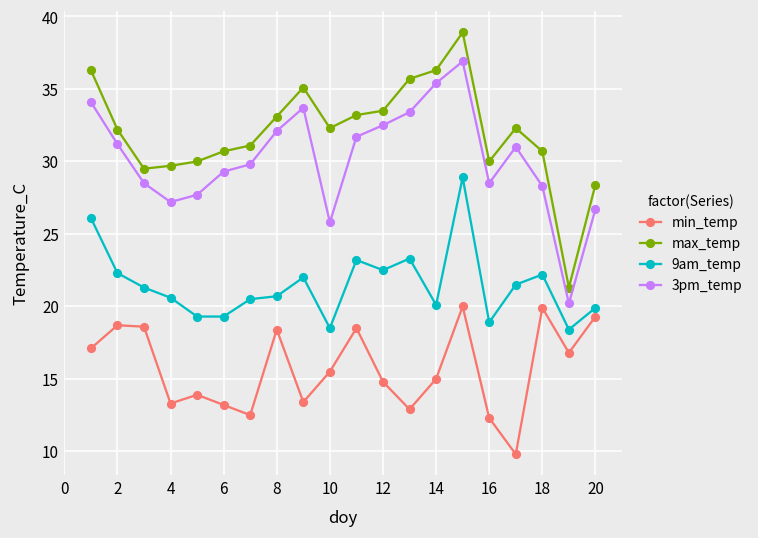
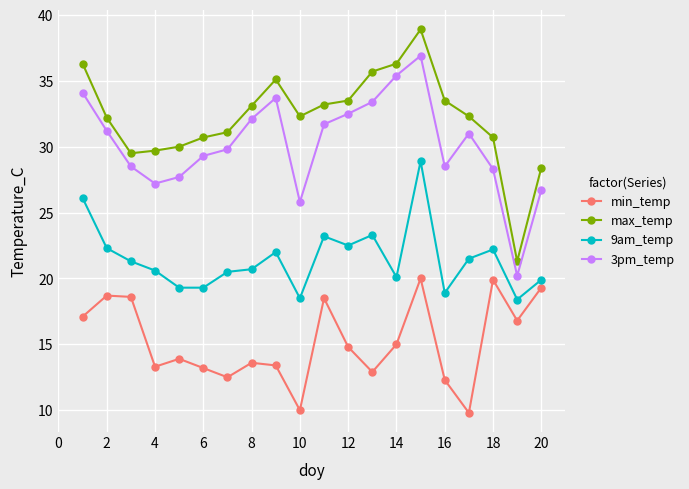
min_temp, 8: 18.4 -> 13.6
min_temp, 10: 15.5 -> 10.0
max_temp, 16: 30.0 -> 33.5
